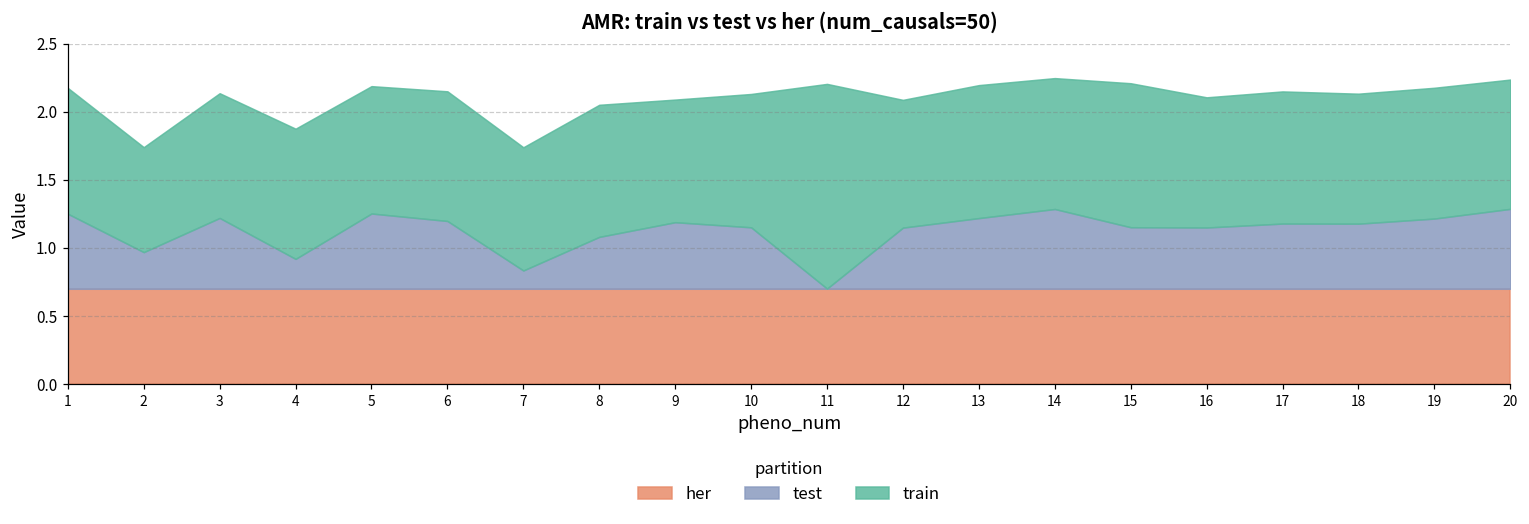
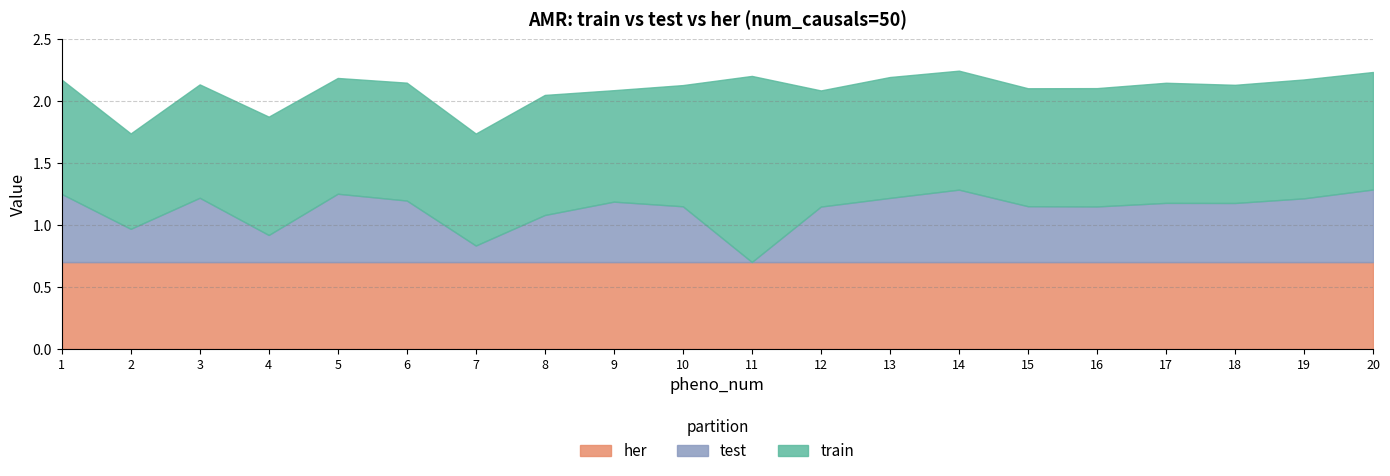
train, 15: 1.06 -> 0.95
